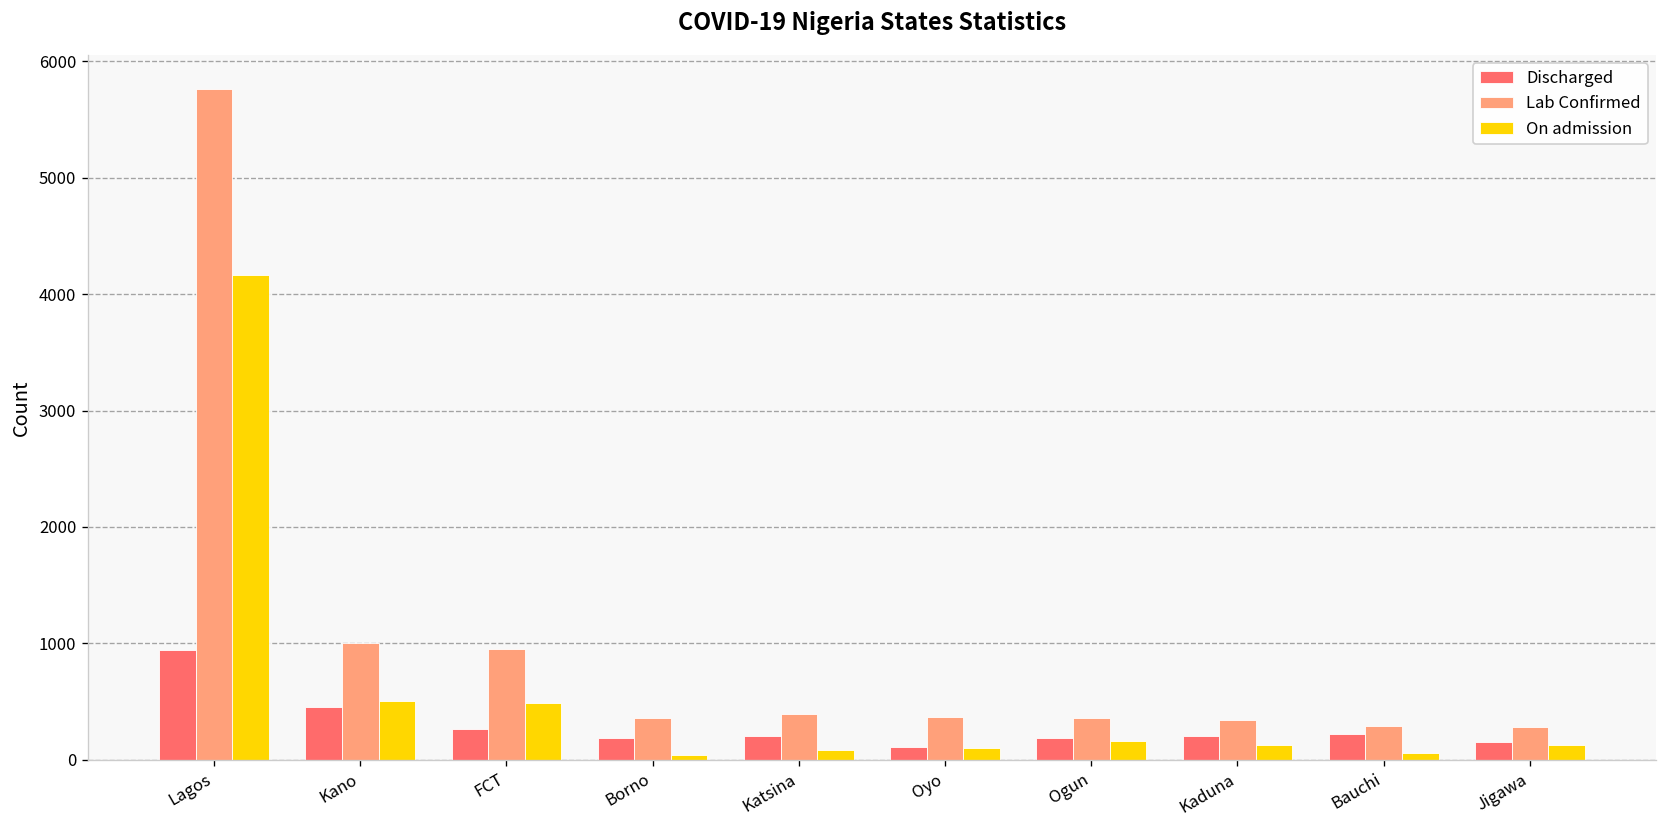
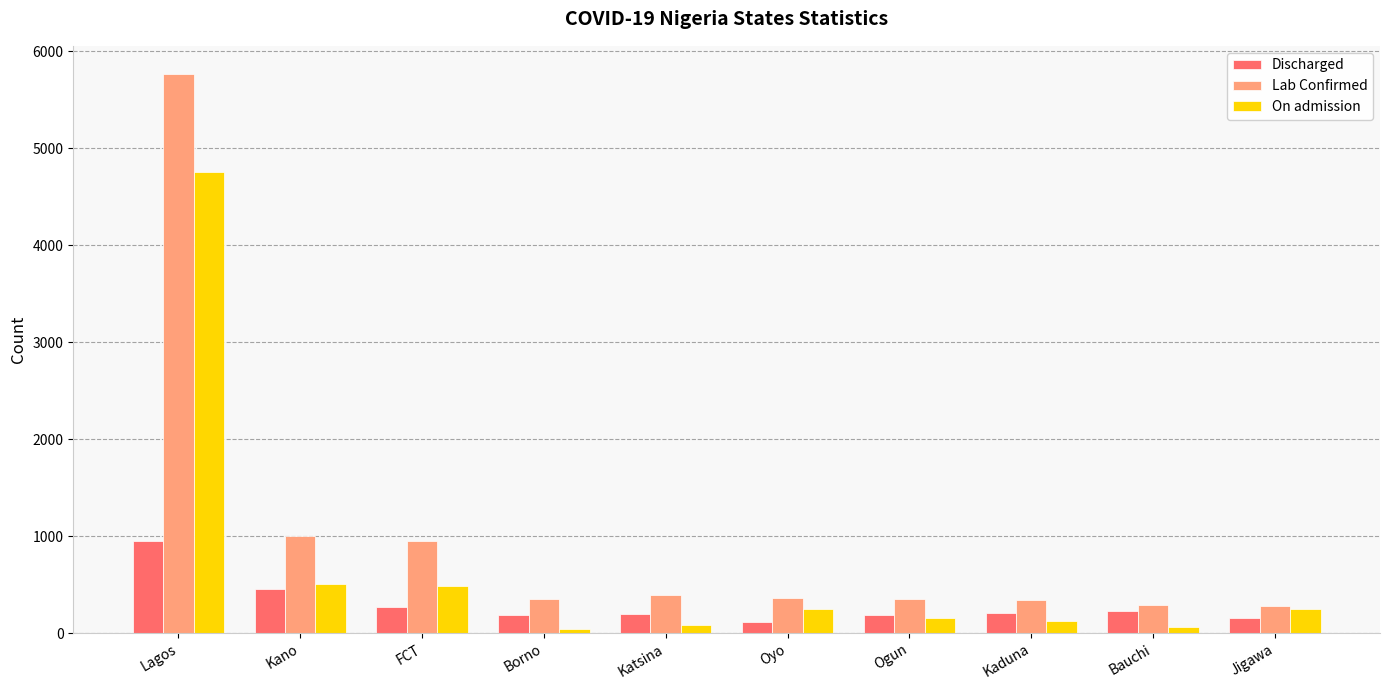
On admission, Lagos: 4200 -> 4800
On admission, Oyo: 100 -> 200
On admission, Jigawa: 100 -> 200
